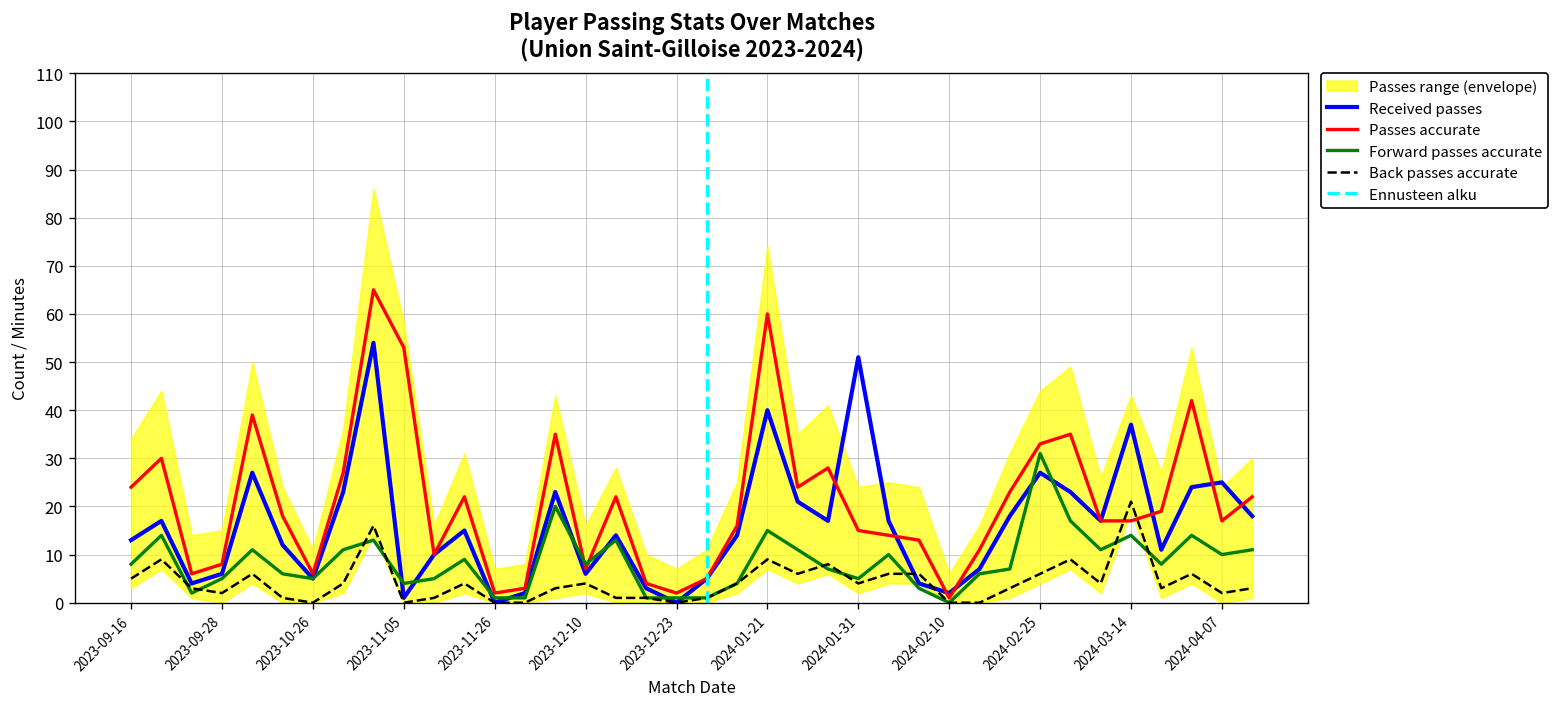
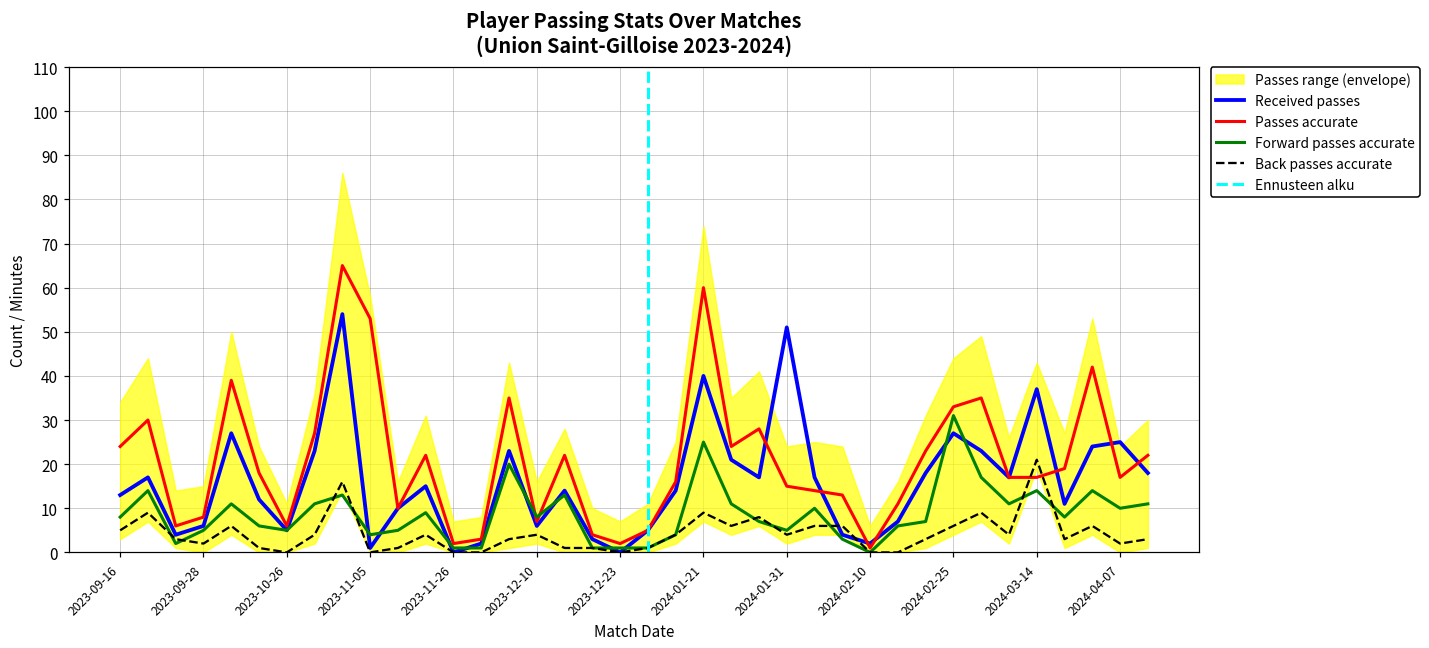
Forward passes accurate, 2024-01-21: 15 -> 25
